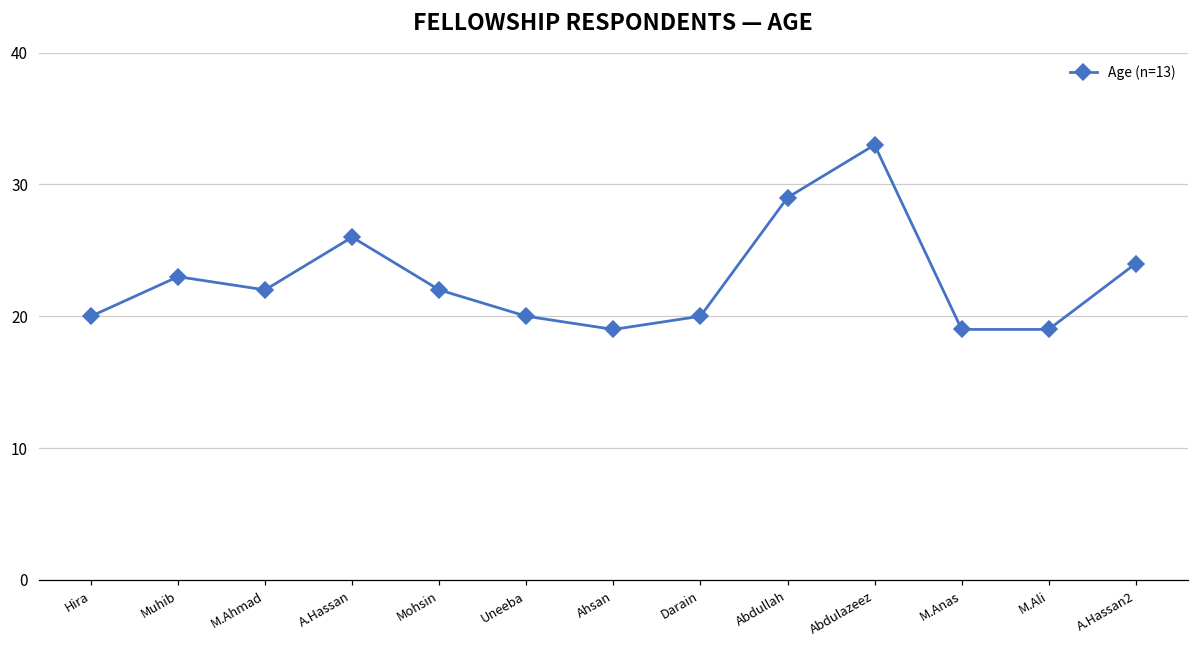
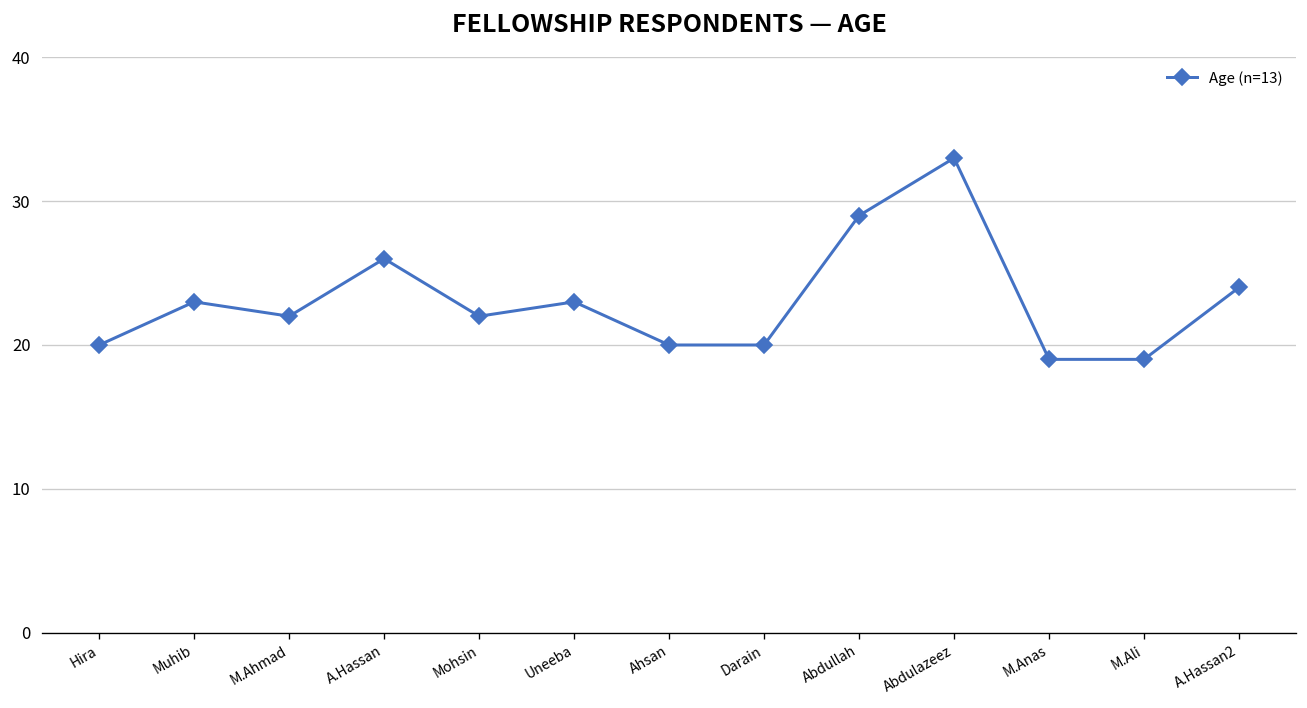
Uneeba: 20 -> 23
Ahsan: 19 -> 20
